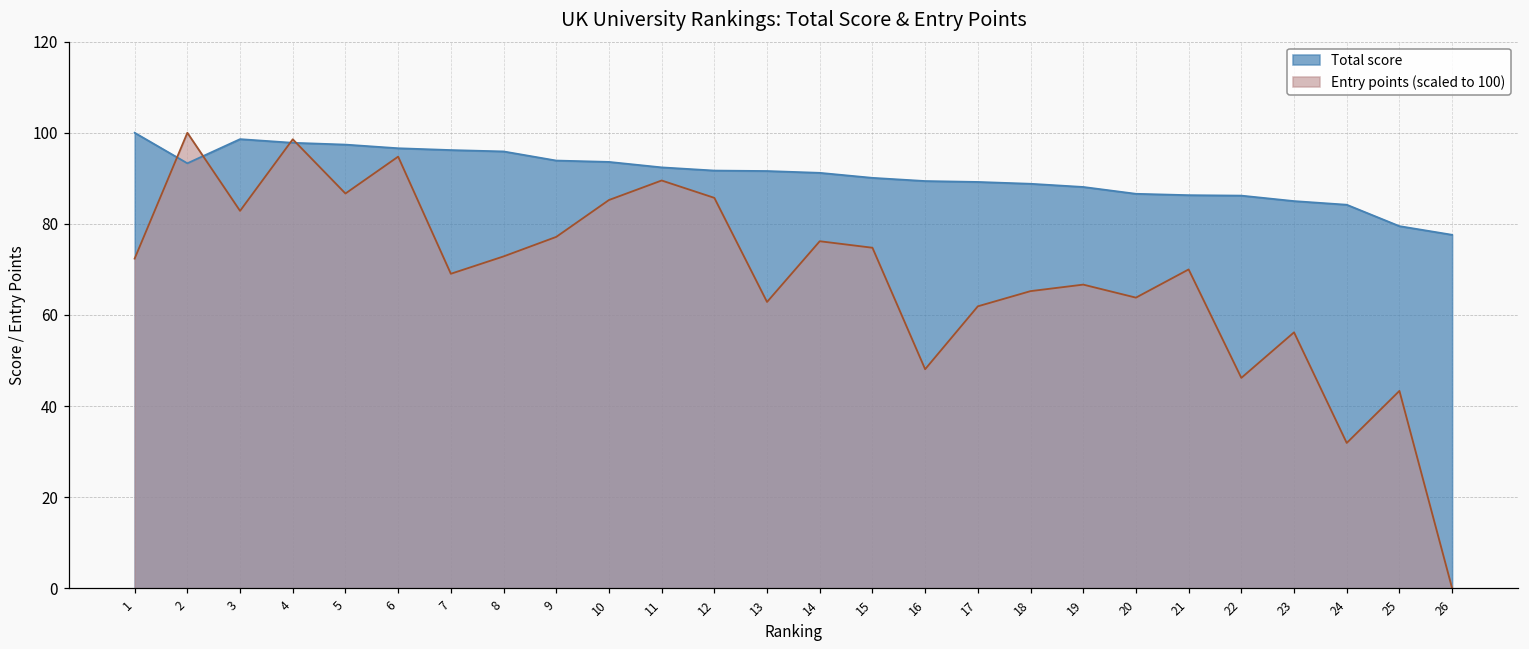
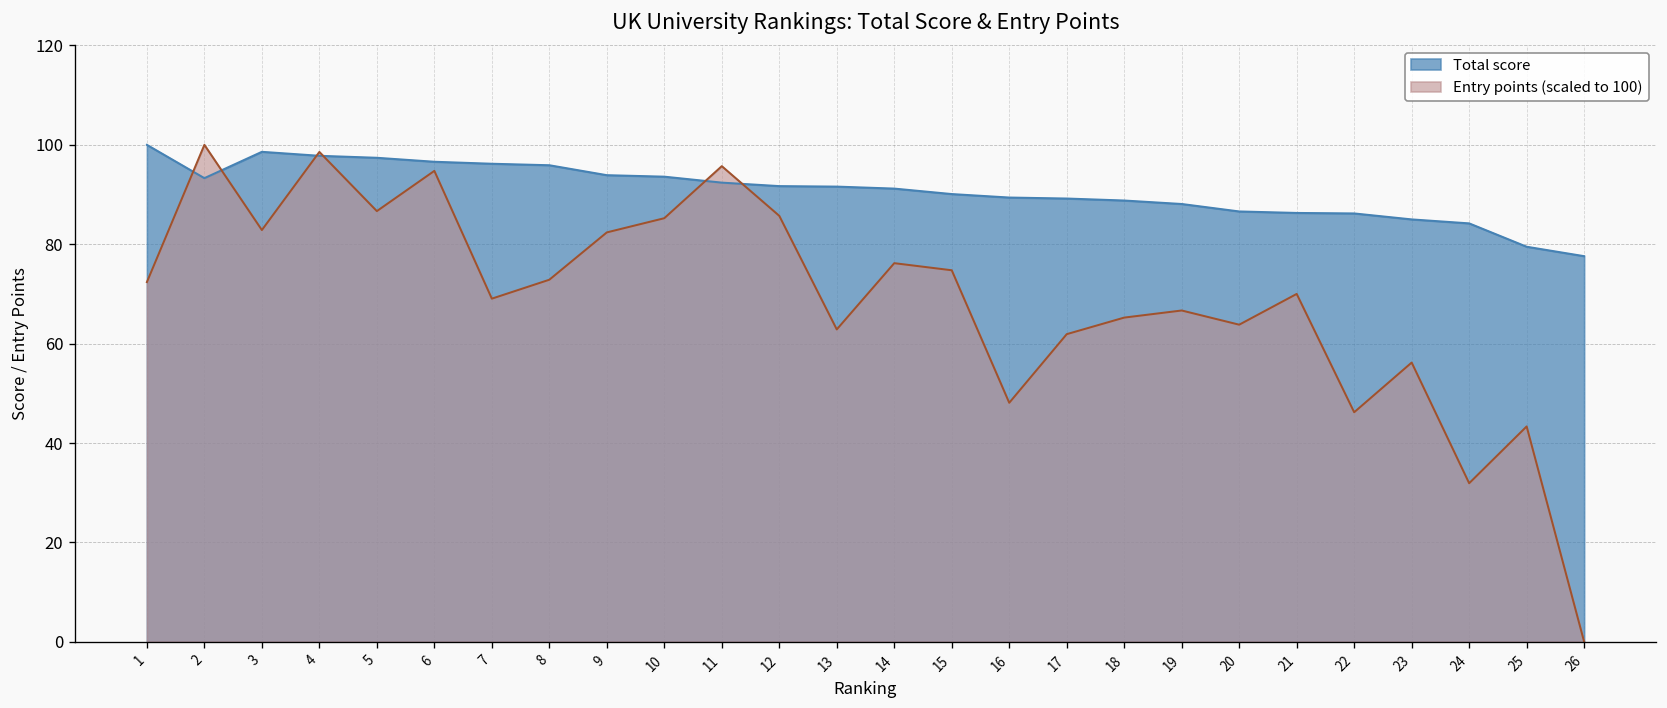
Entry points (scaled to 100), 9: 77 -> 82
Entry points (scaled to 100), 11: 90 -> 96
